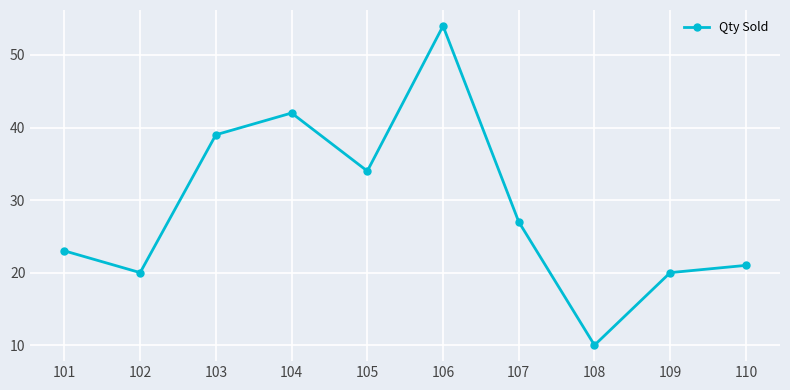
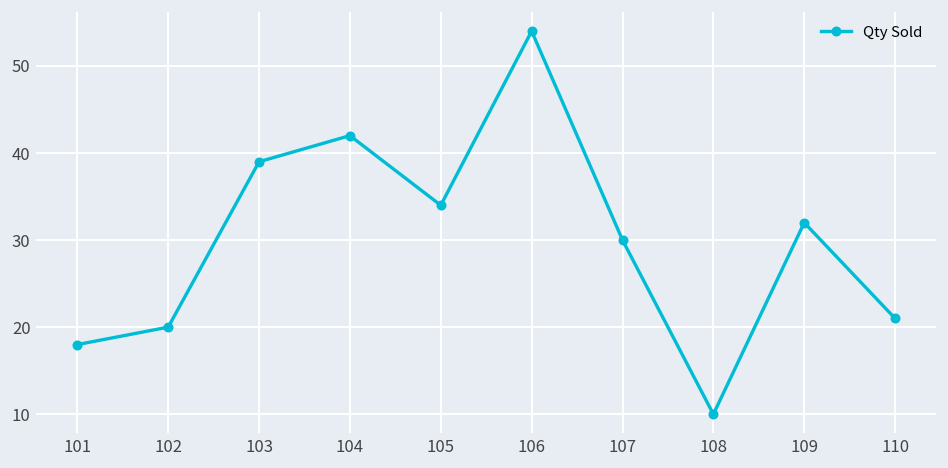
101: 23 -> 18
107: 27 -> 30
109: 20 -> 32
